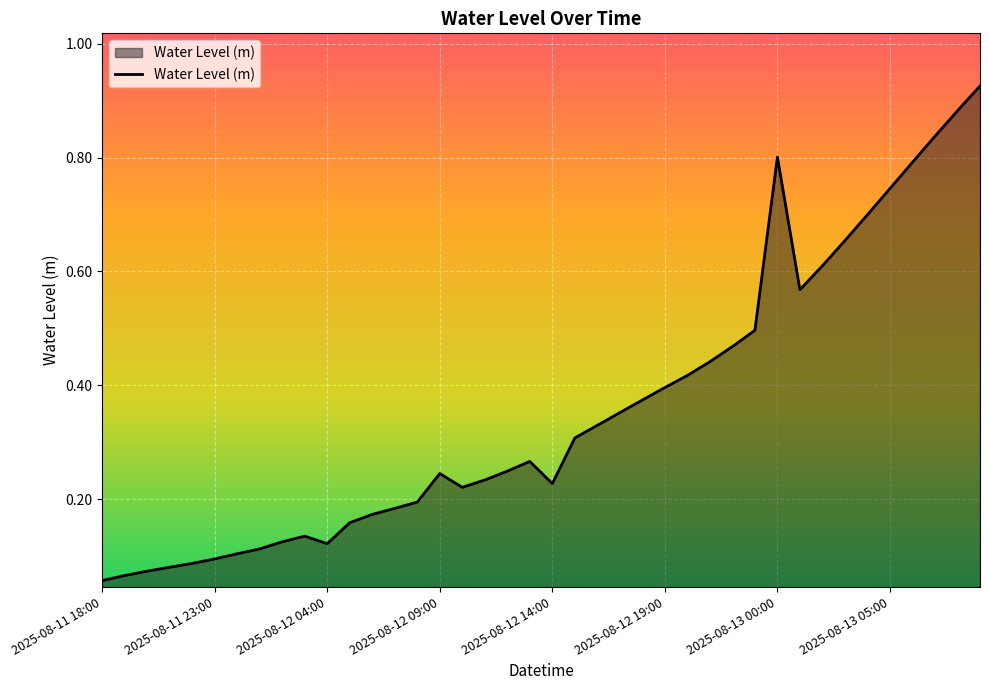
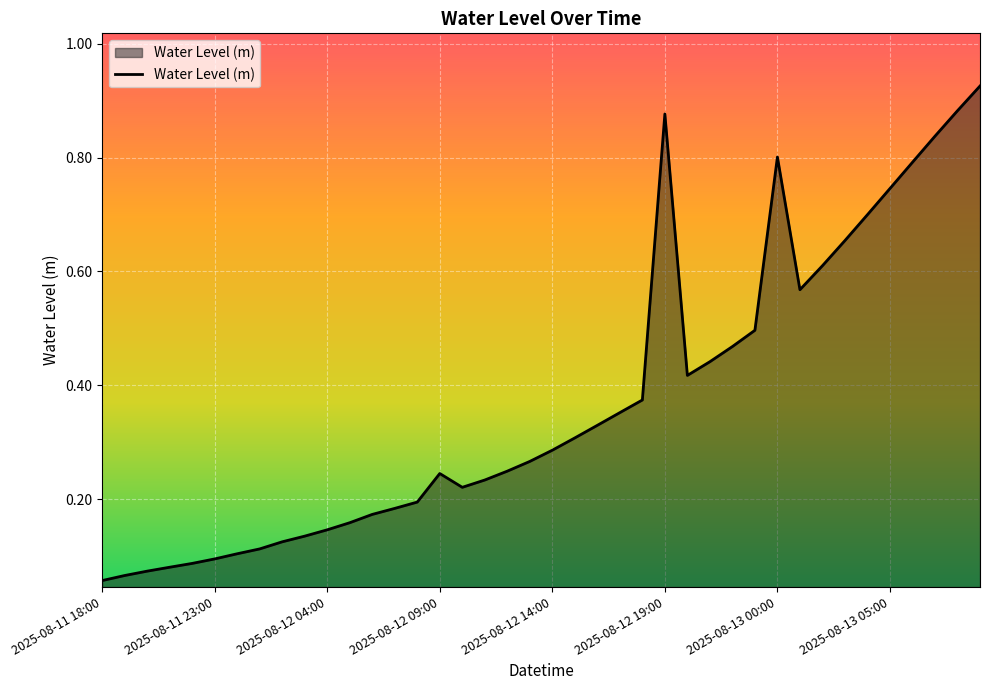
2025-08-12 04:00: 0.12 -> 0.15
2025-08-12 14:00: 0.23 -> 0.29
2025-08-12 19:00: 0.40 -> 0.88
